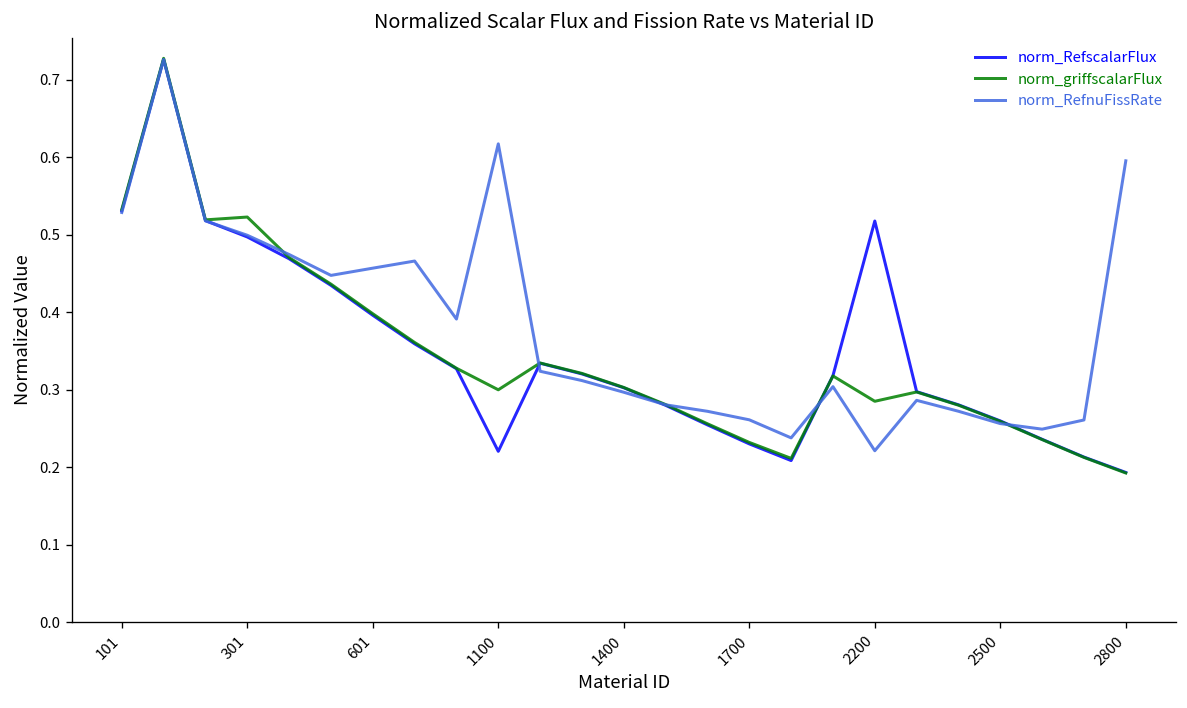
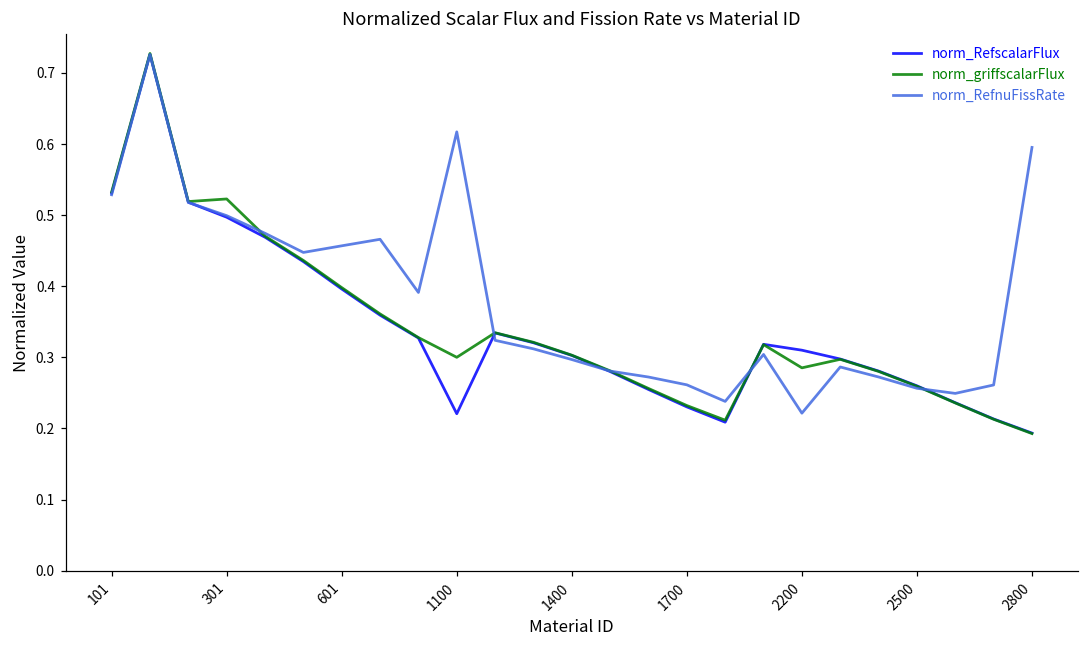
norm_RefscalarFlux, 2200: 0.52 -> 0.31
